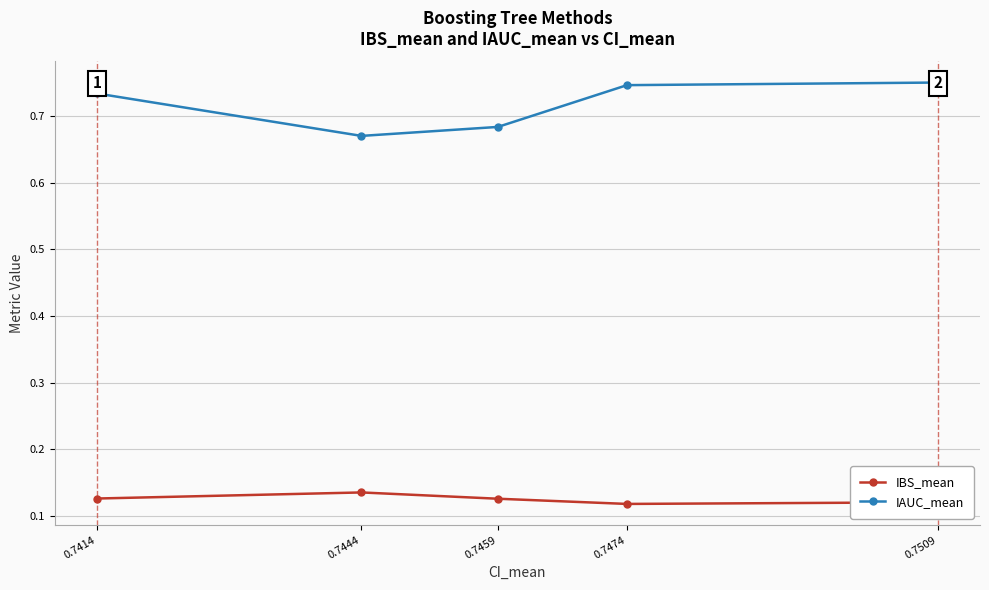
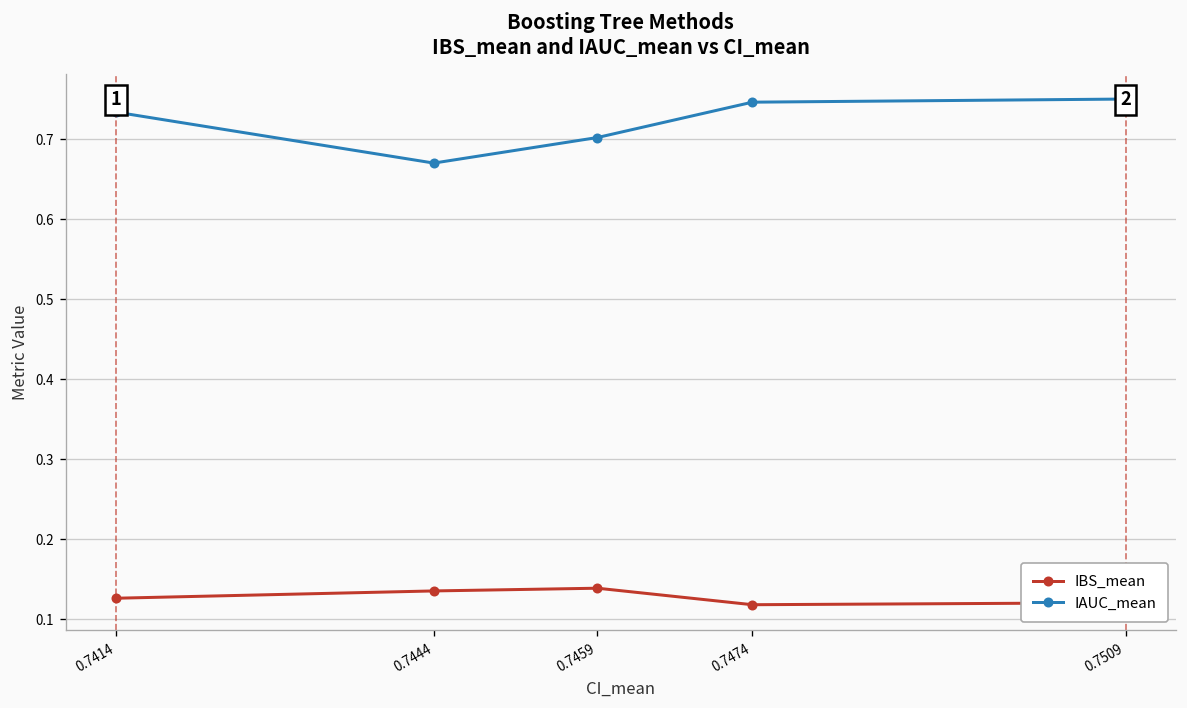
IBS_mean, 0.7459: 0.13 -> 0.14
IAUC_mean, 0.7459: 0.68 -> 0.70
